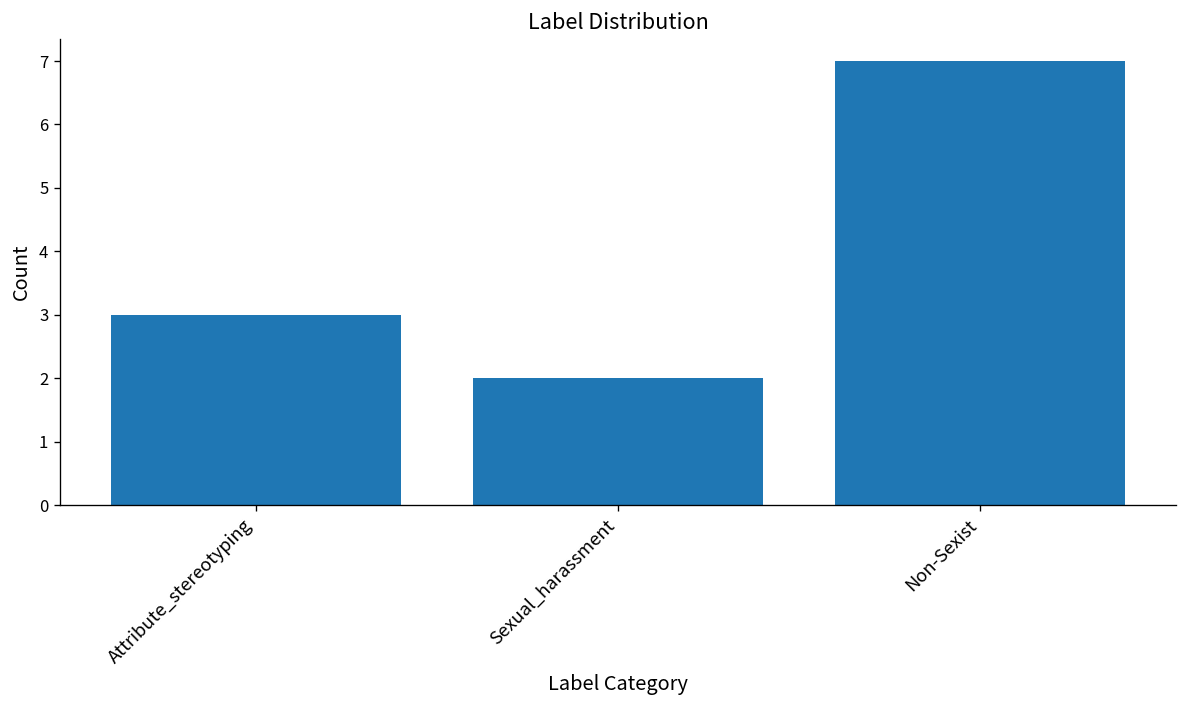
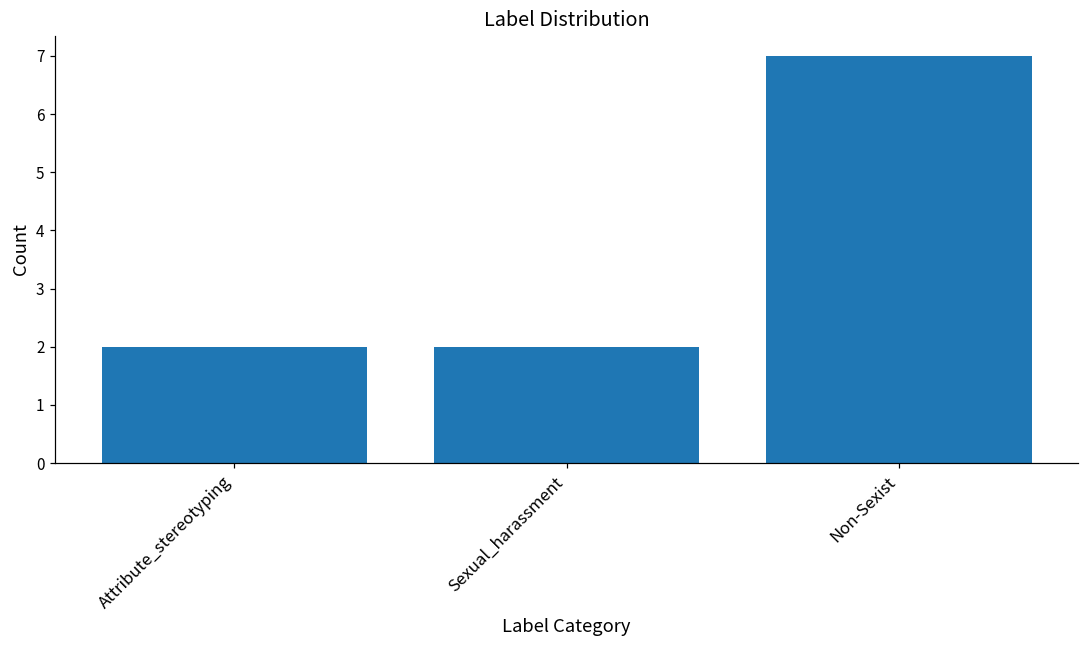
Attribute_stereotyping: 3 -> 2
